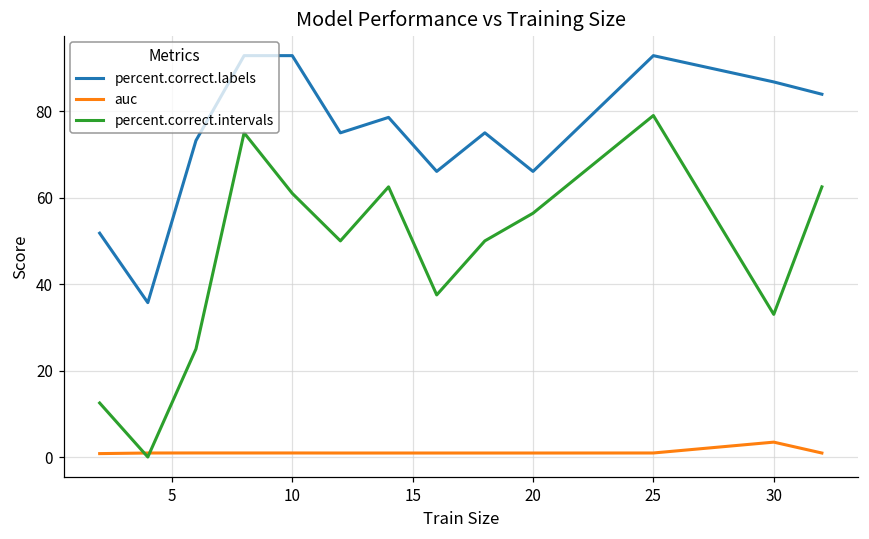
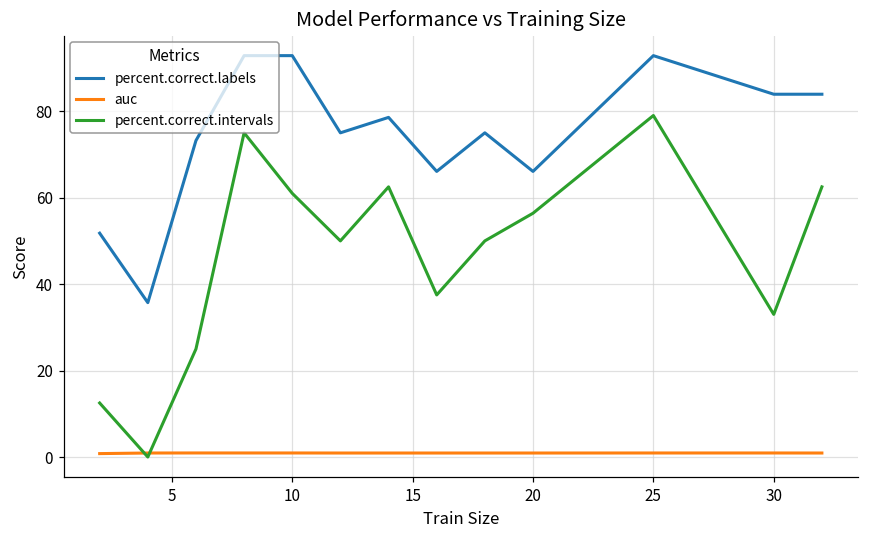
percent.correct.labels, 30: 87 -> 84
auc, 30: 3 -> 1
